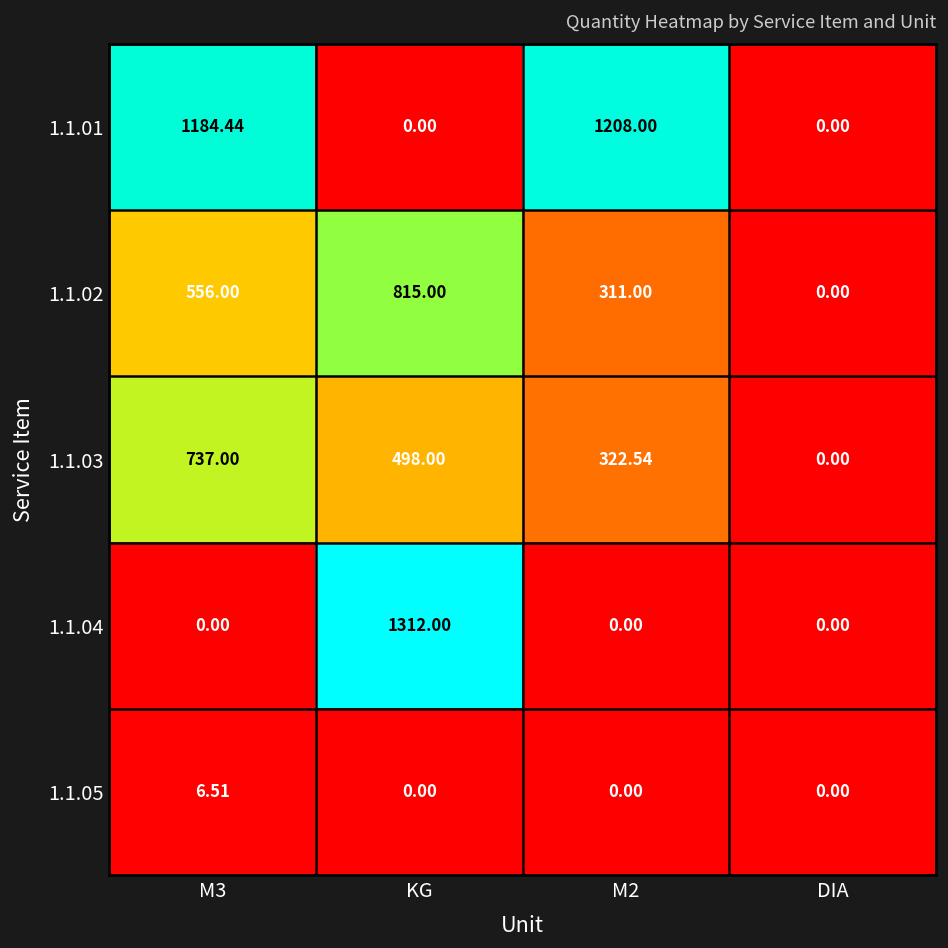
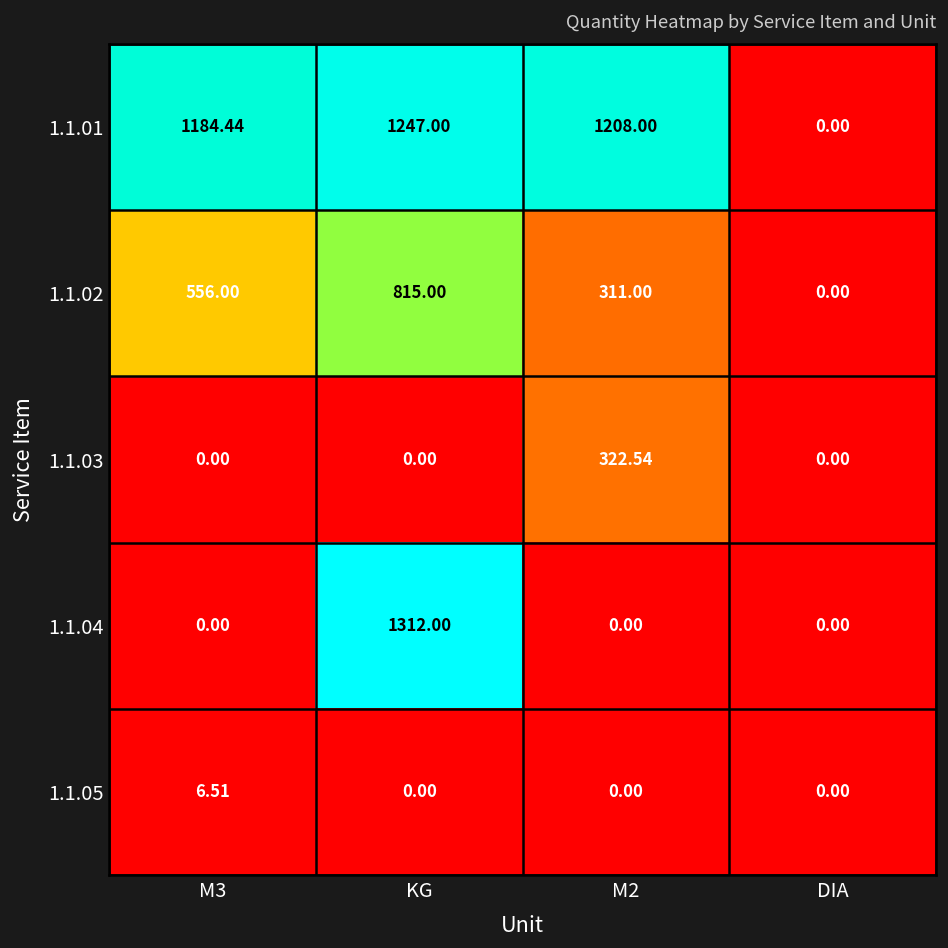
1.1.01, KG: 0.00 -> 1247.00
1.1.03, M3: 737.00 -> 0.00
1.1.03, KG: 498.00 -> 0.00
